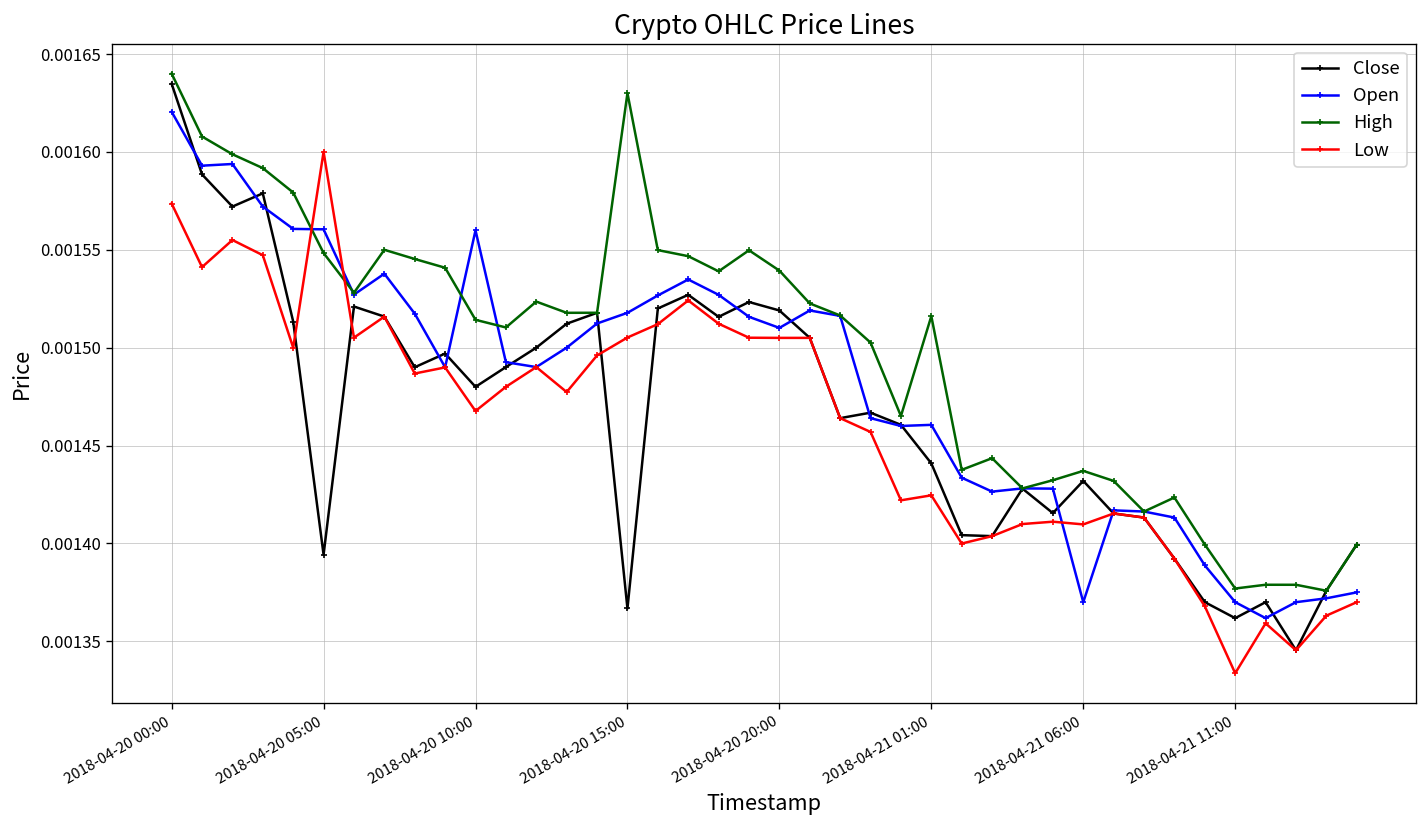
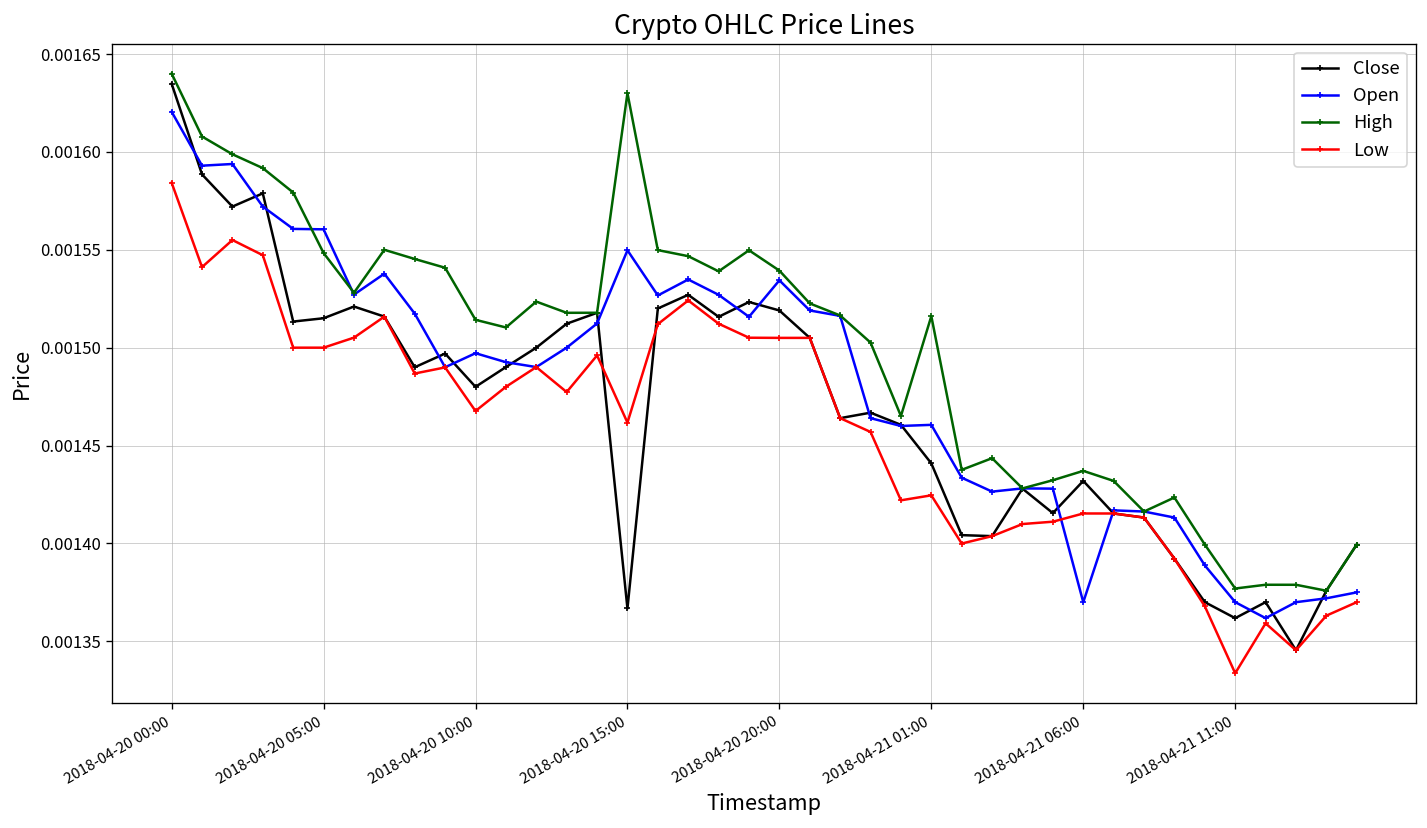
Low, 2018-04-20 00:00: 0.001574 -> 0.001584
Close, 2018-04-20 05:00: 0.001394 -> 0.001515
Low, 2018-04-20 05:00: 0.0016 -> 0.0015
Open, 2018-04-20 10:00: 0.001560 -> 0.001497
Open, 2018-04-20 15:00: 0.001518 -> 0.001550
Low, 2018-04-20 15:00: 0.001505 -> 0.001462
Open, 2018-04-20 20:00: 0.001510 -> 0.001534
Low, 2018-04-21 06:00: 0.001410 -> 0.001415
